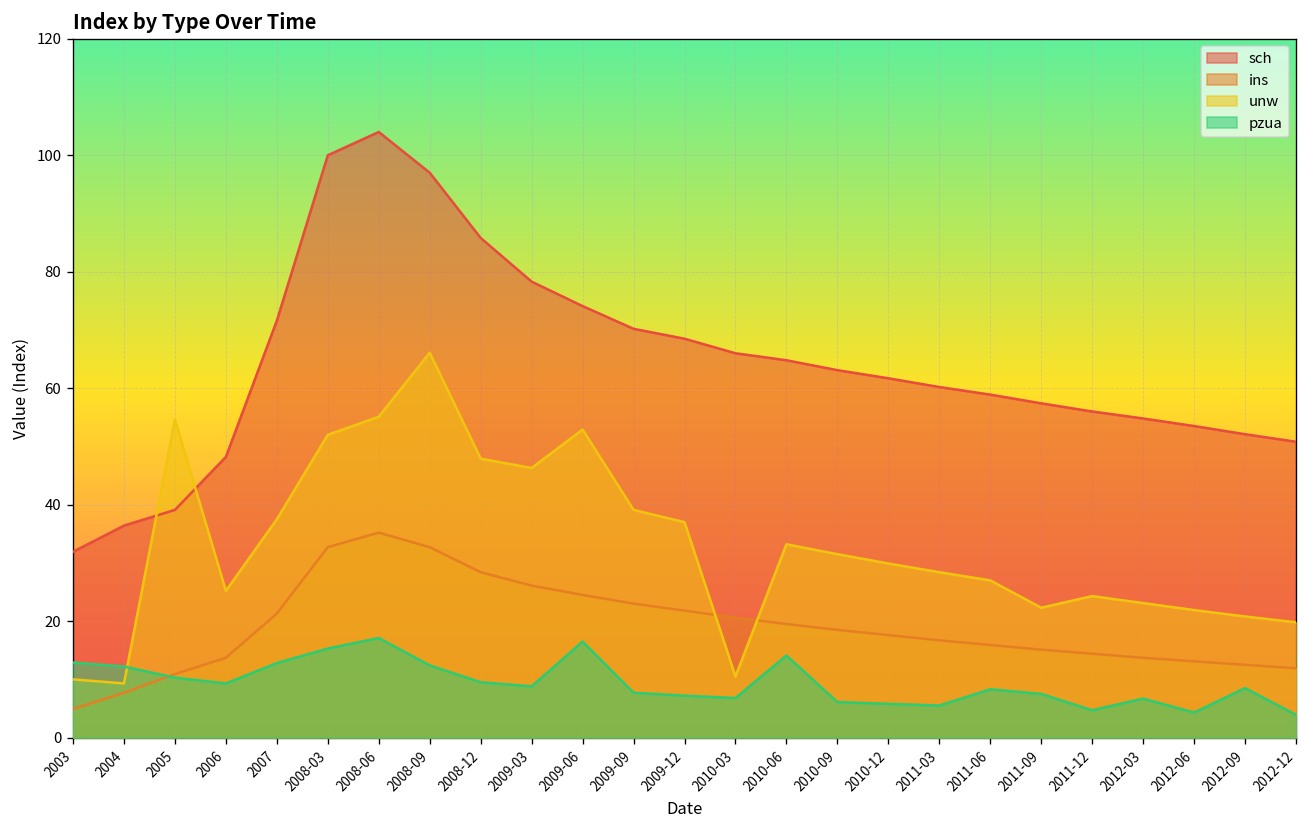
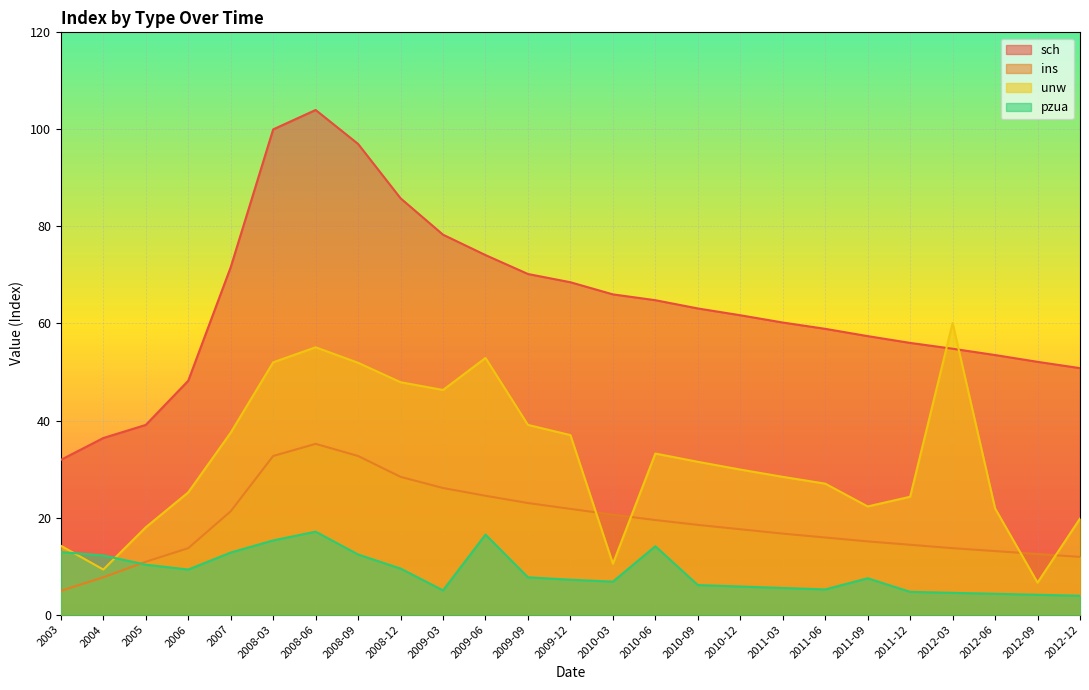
unw, 2003: 10 -> 14
unw, 2005: 55 -> 18
unw, 2008-09: 66 -> 52
pzua, 2009-03: 9 -> 5
pzua, 2011-06: 8 -> 5
unw, 2012-03: 23 -> 60
pzua, 2012-03: 7 -> 5
unw, 2012-09: 21 -> 7
pzua, 2012-09: 9 -> 4
